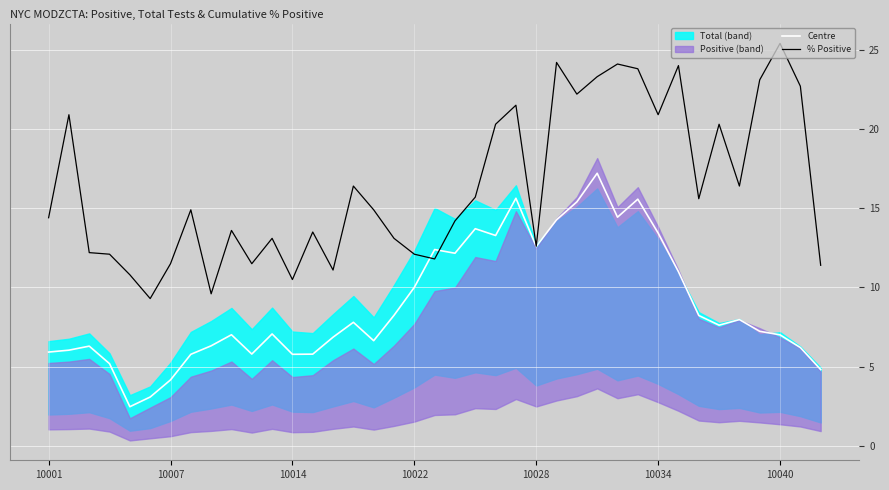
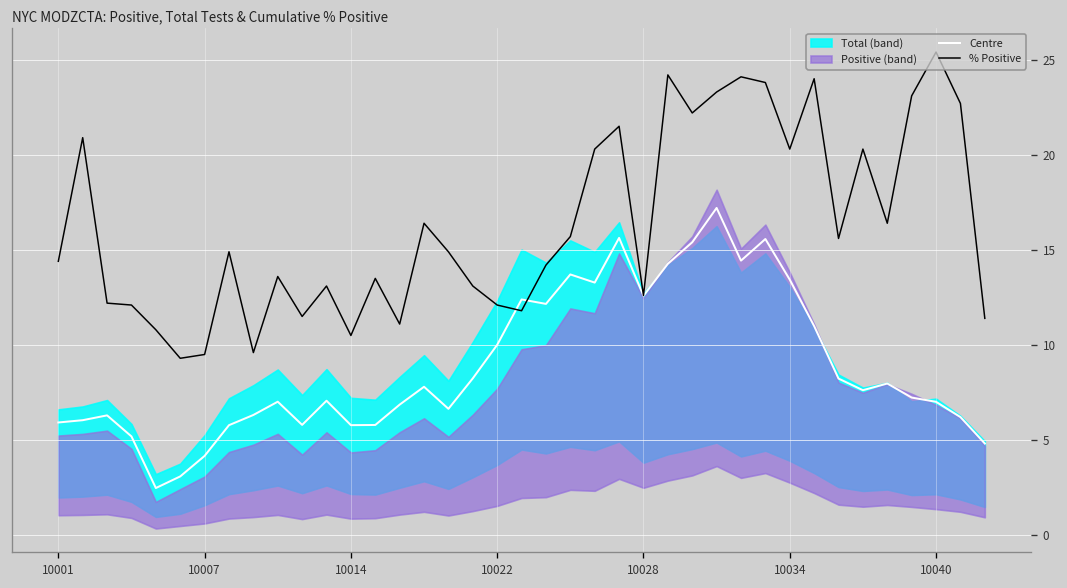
% Positive, 10007: 11.5 -> 9.5
% Positive, 10034: 20.9 -> 20.3
